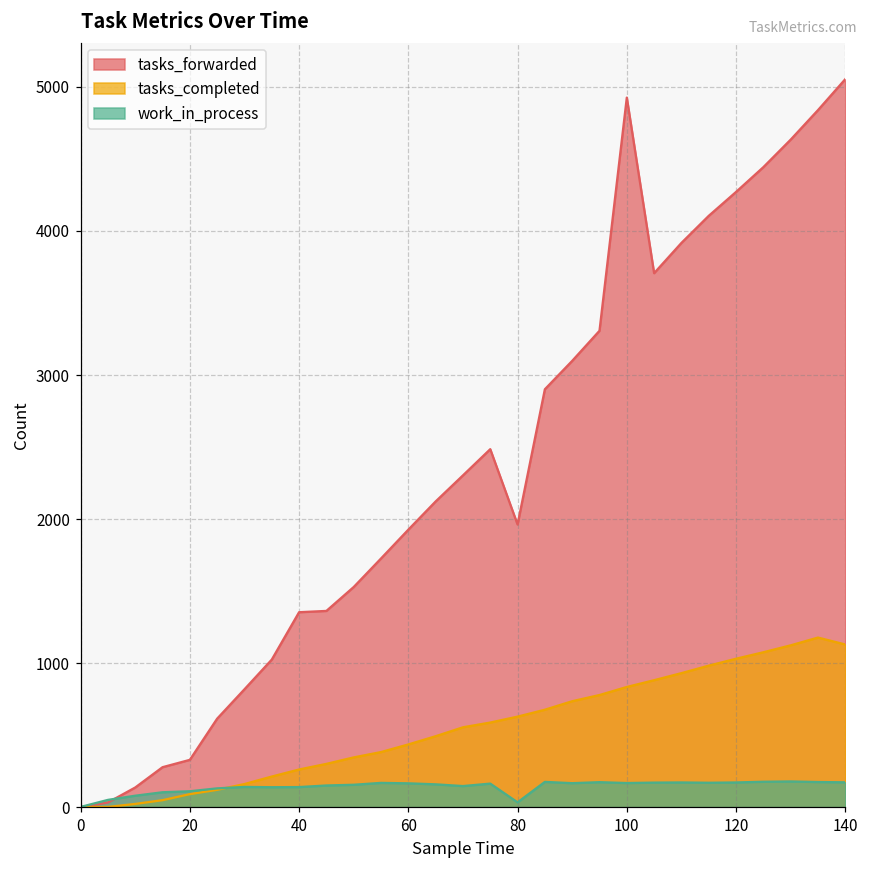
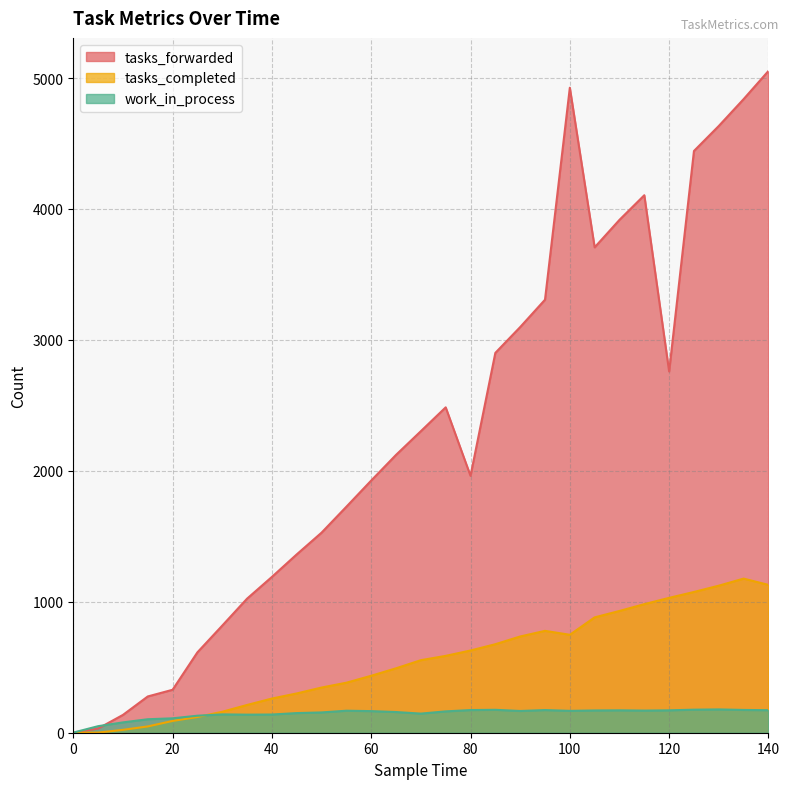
tasks_forwarded, 40: 1350 -> 1190
work_in_process, 80: 30 -> 170
tasks_completed, 100: 830 -> 750
tasks_forwarded, 120: 4270 -> 2760
